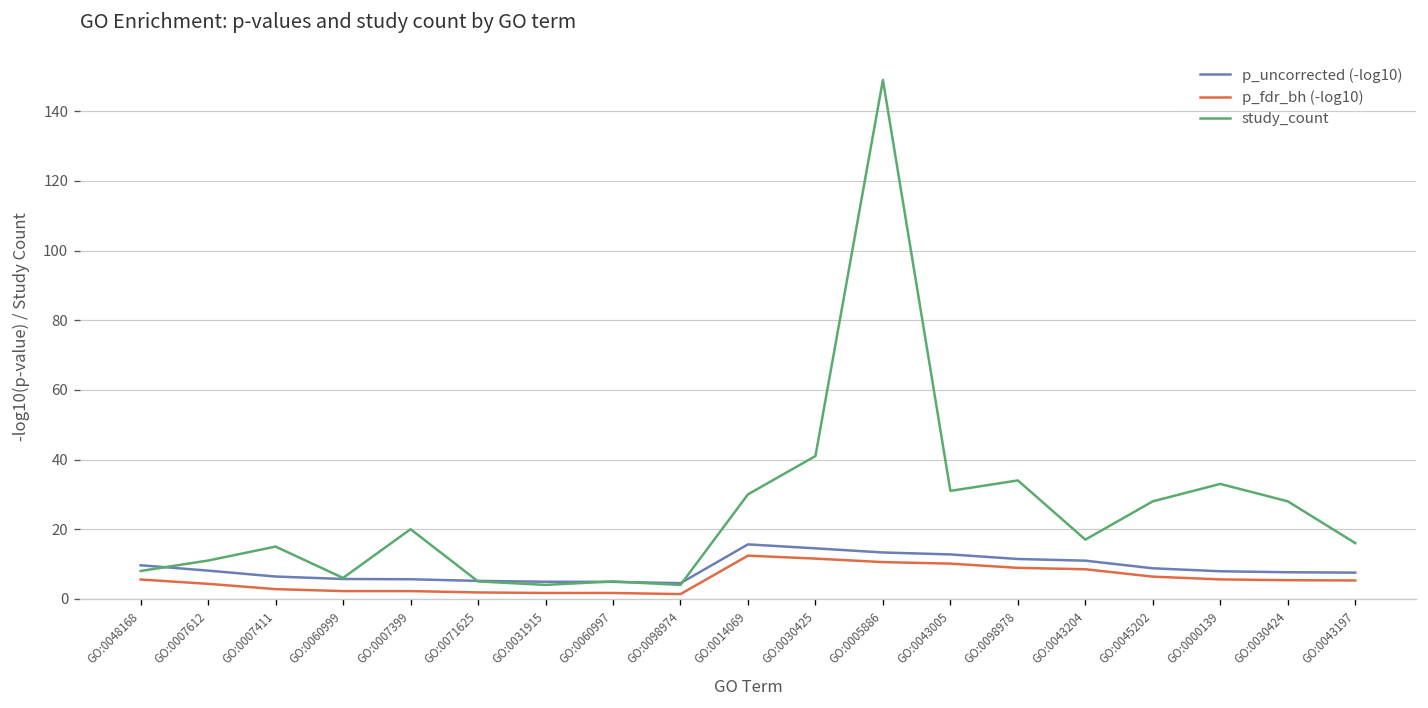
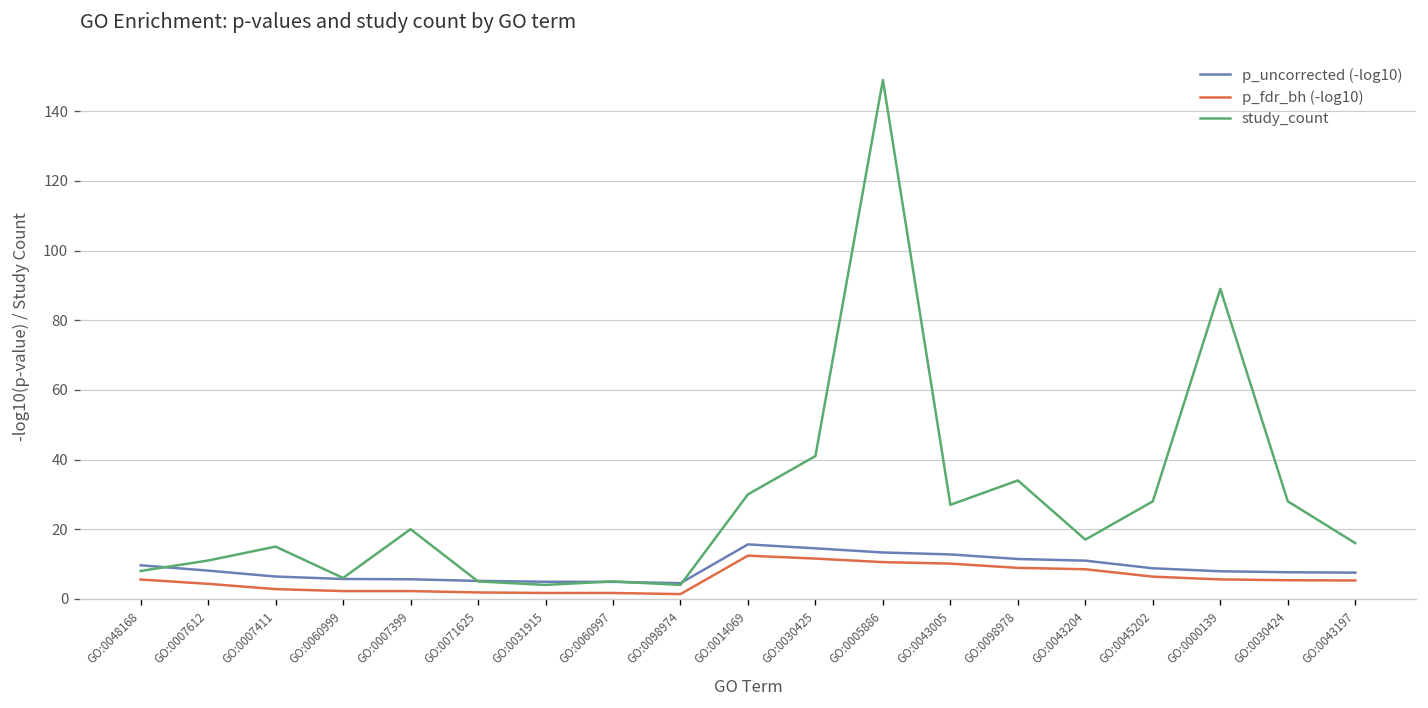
study_count, GO:0043005: 31 -> 27
study_count, GO:0000139: 33 -> 89
